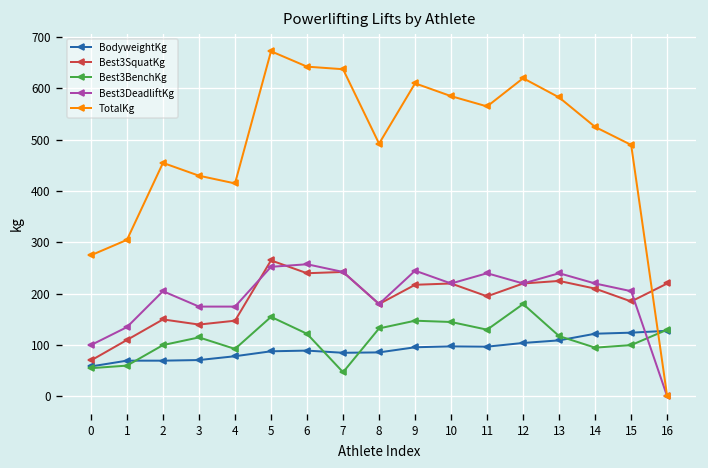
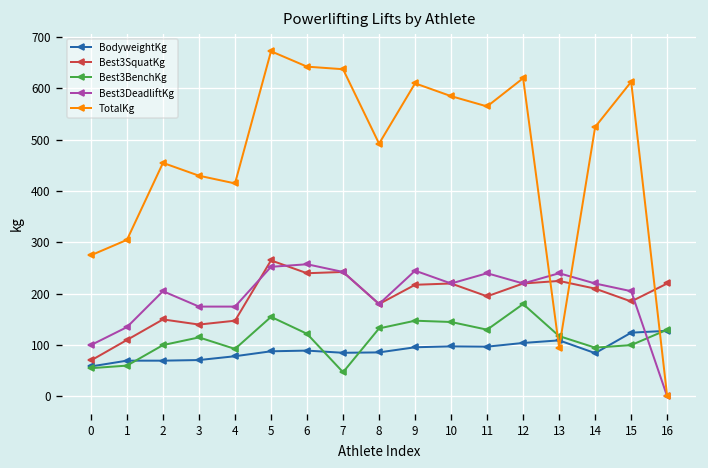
TotalKg, 13: 580 -> 100
BodyweightKg, 14: 120 -> 80
TotalKg, 15: 490 -> 610
